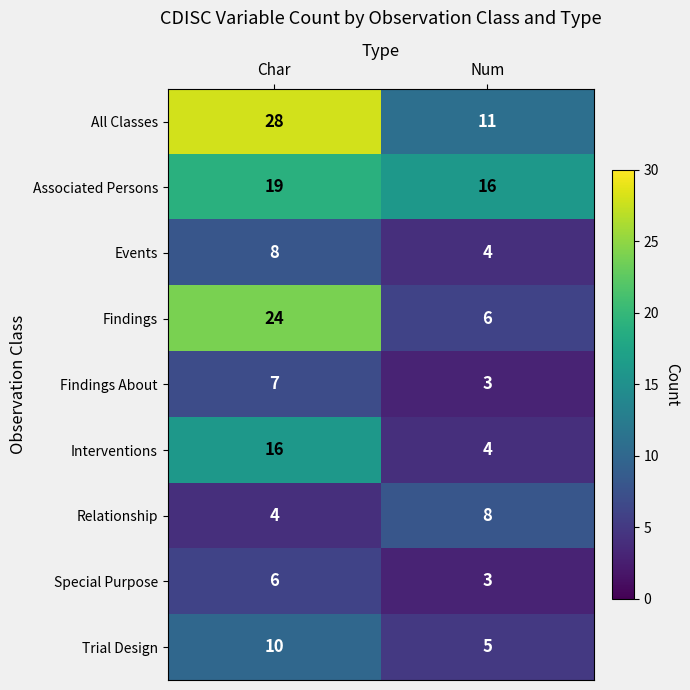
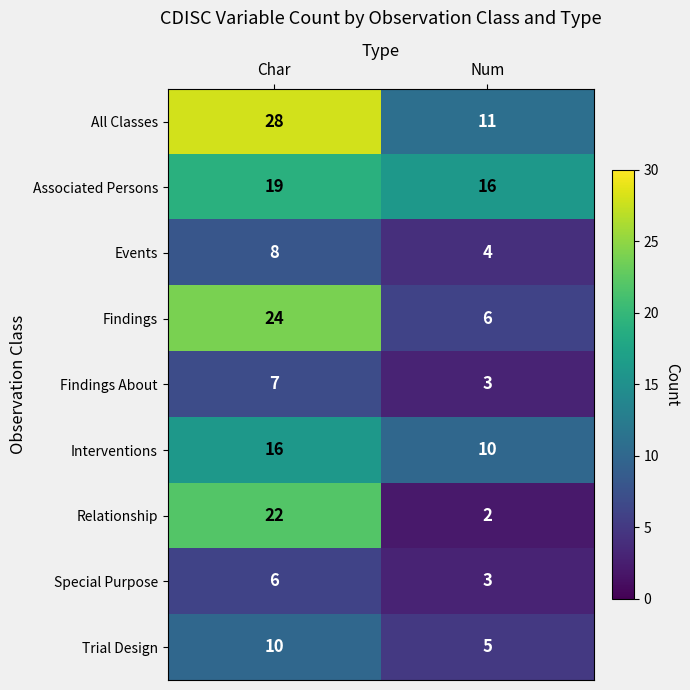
Interventions, Num: 4 -> 10
Relationship, Char: 4 -> 22
Relationship, Num: 8 -> 2
